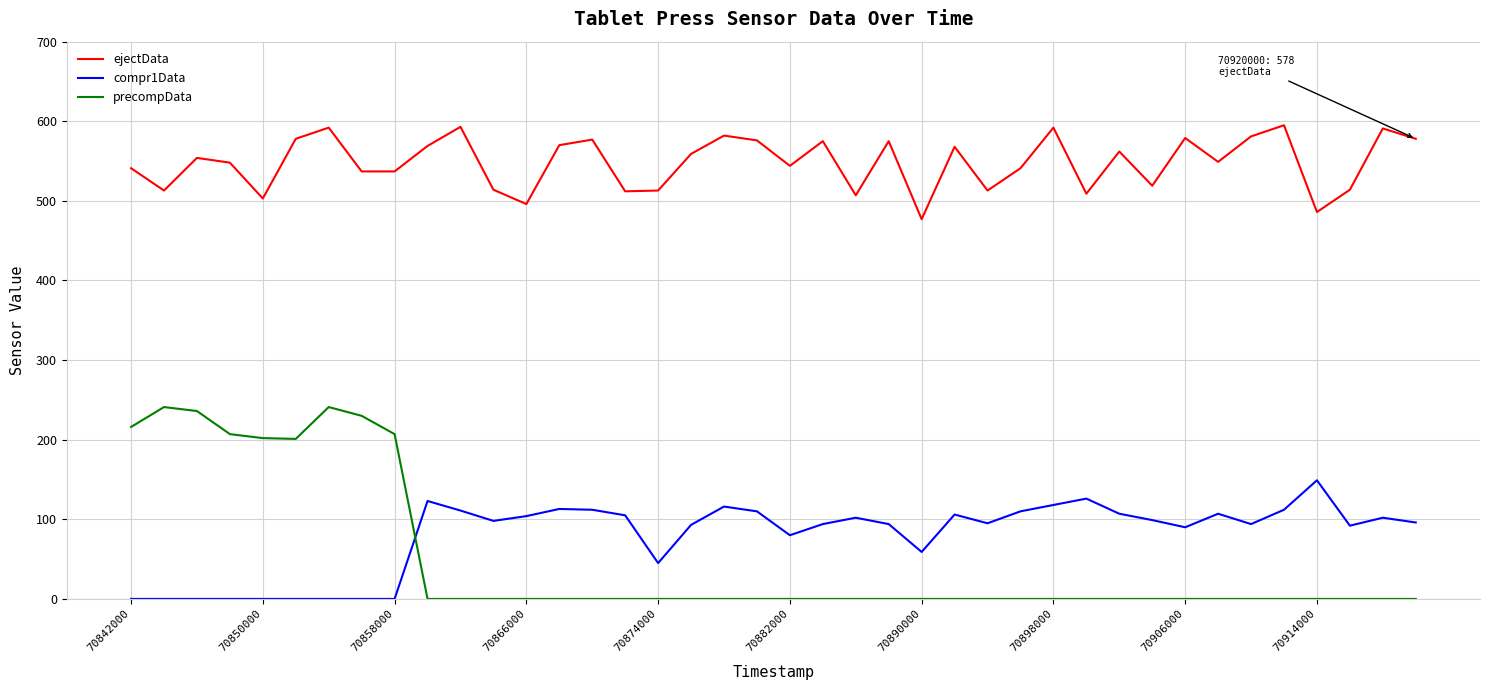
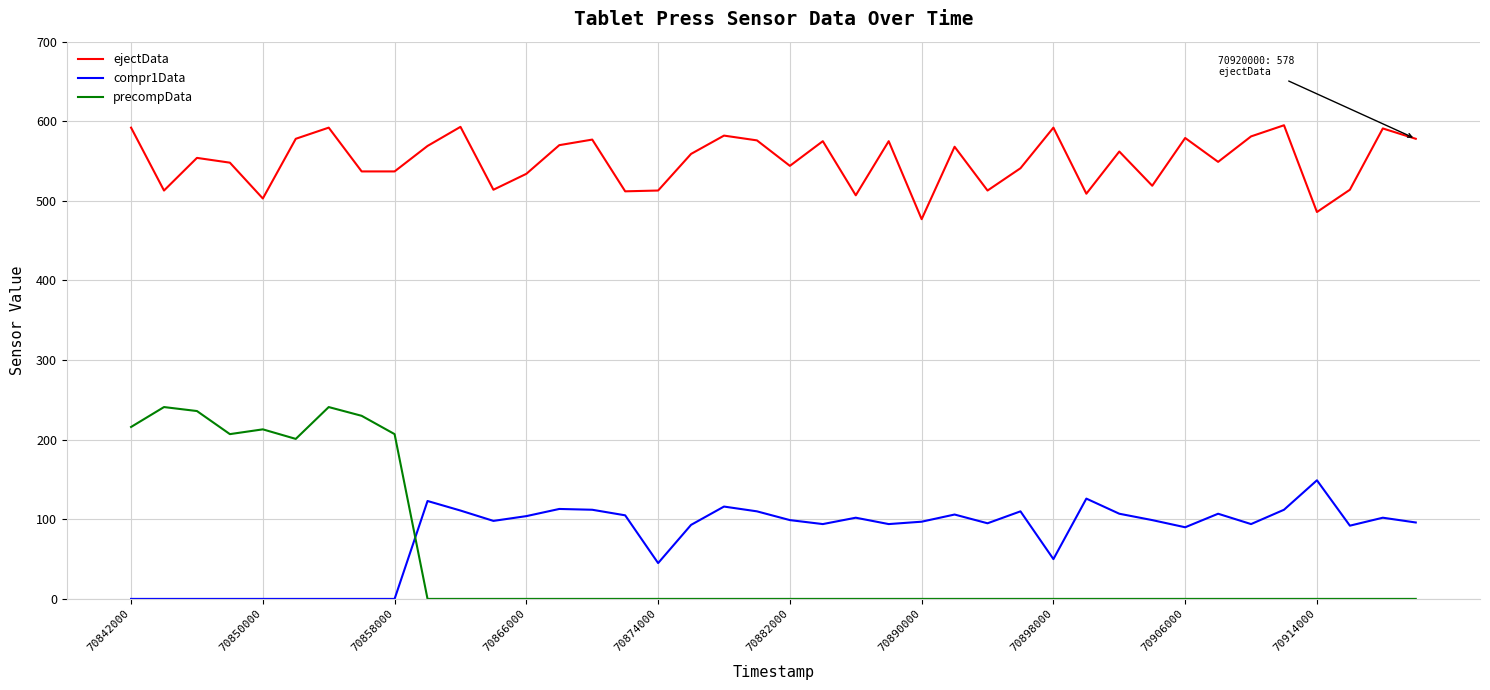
ejectData, 70842000: 540 -> 590
precompData, 70850000: 200 -> 210
ejectData, 70866000: 500 -> 530
compr1Data, 70882000: 80 -> 100
compr1Data, 70890000: 60 -> 100
compr1Data, 70898000: 120 -> 50
